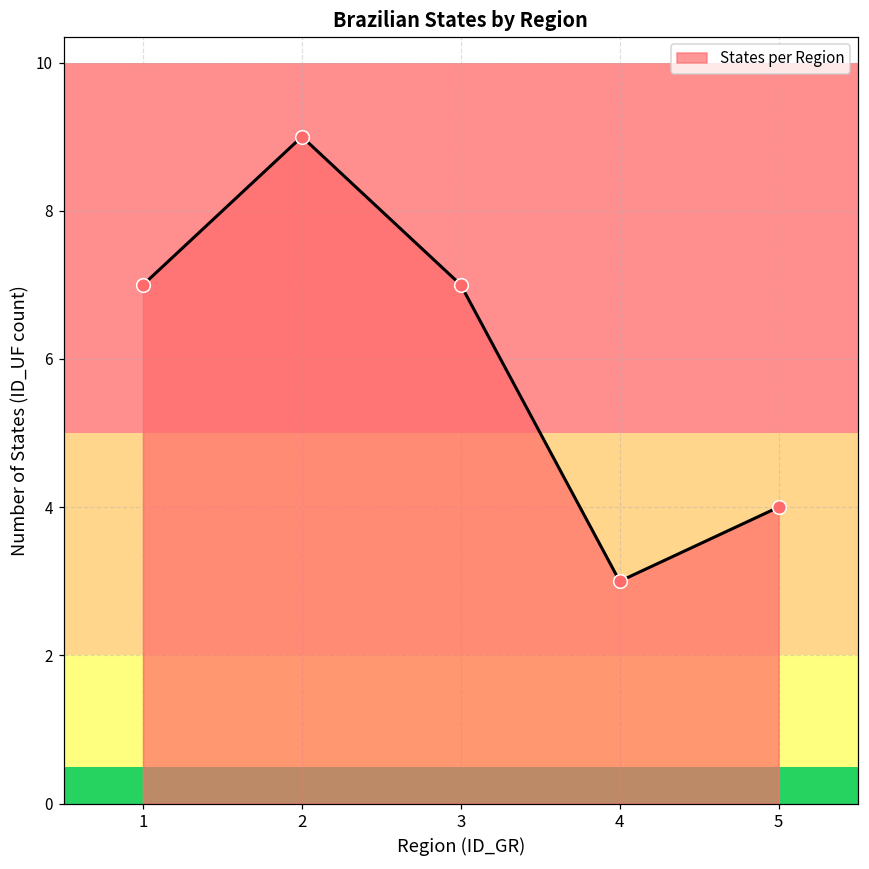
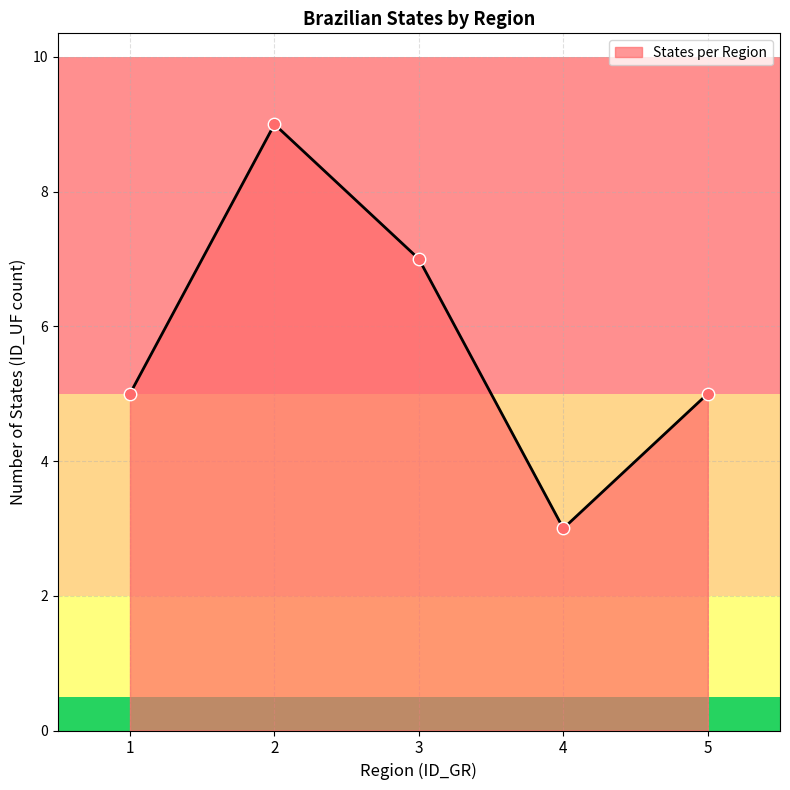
1: 7 -> 5
5: 4 -> 5
